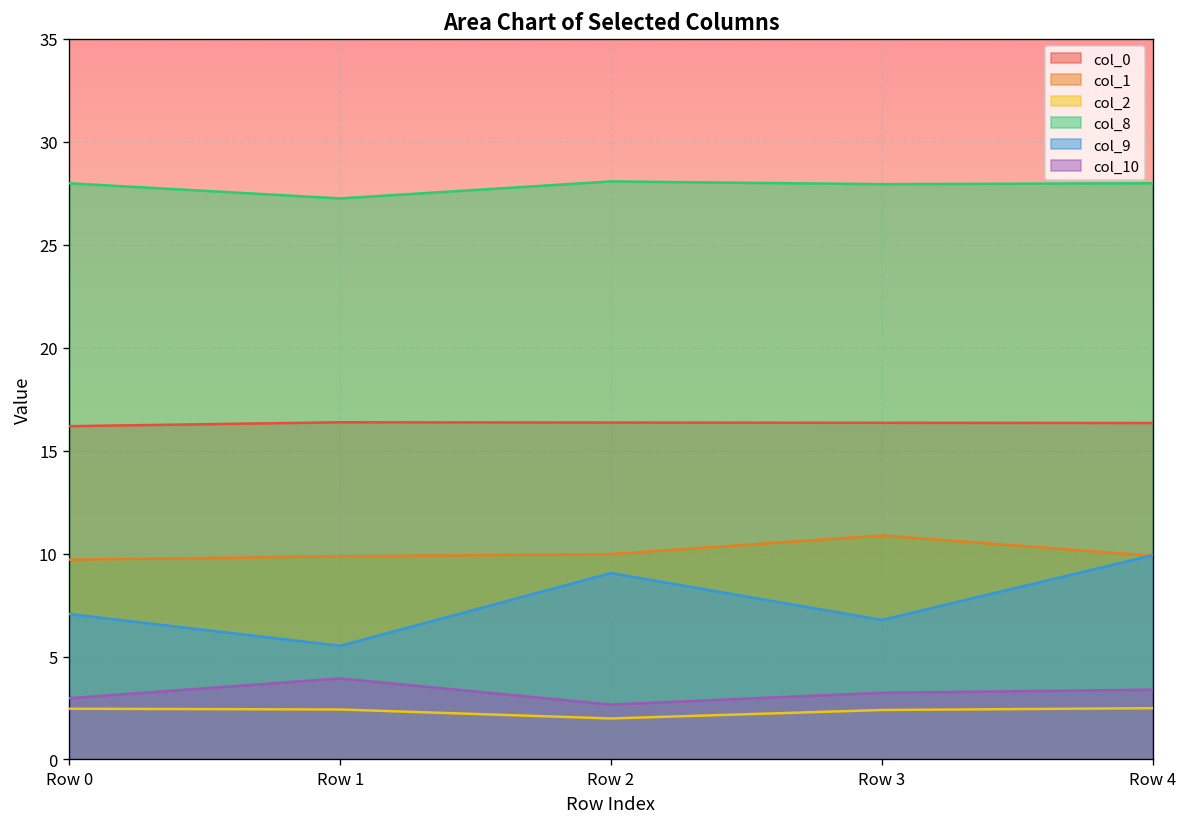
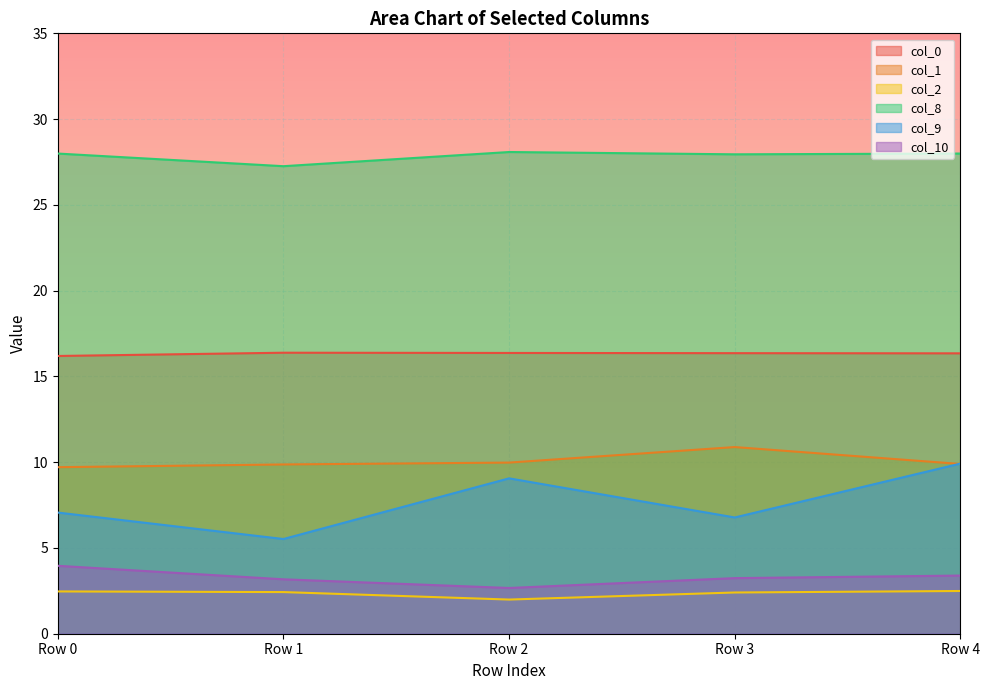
col_10, Row 0: 3.0 -> 4.0
col_10, Row 1: 3.9 -> 3.2
